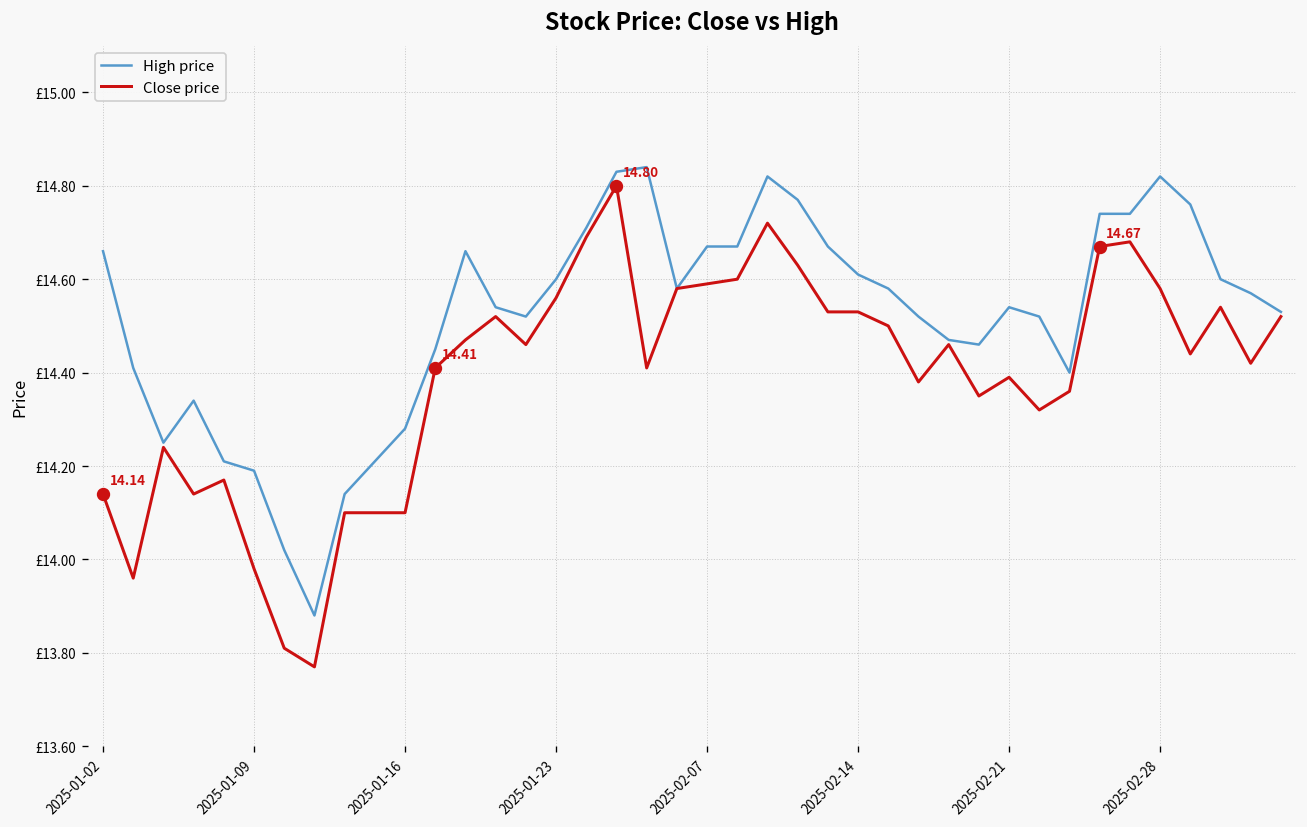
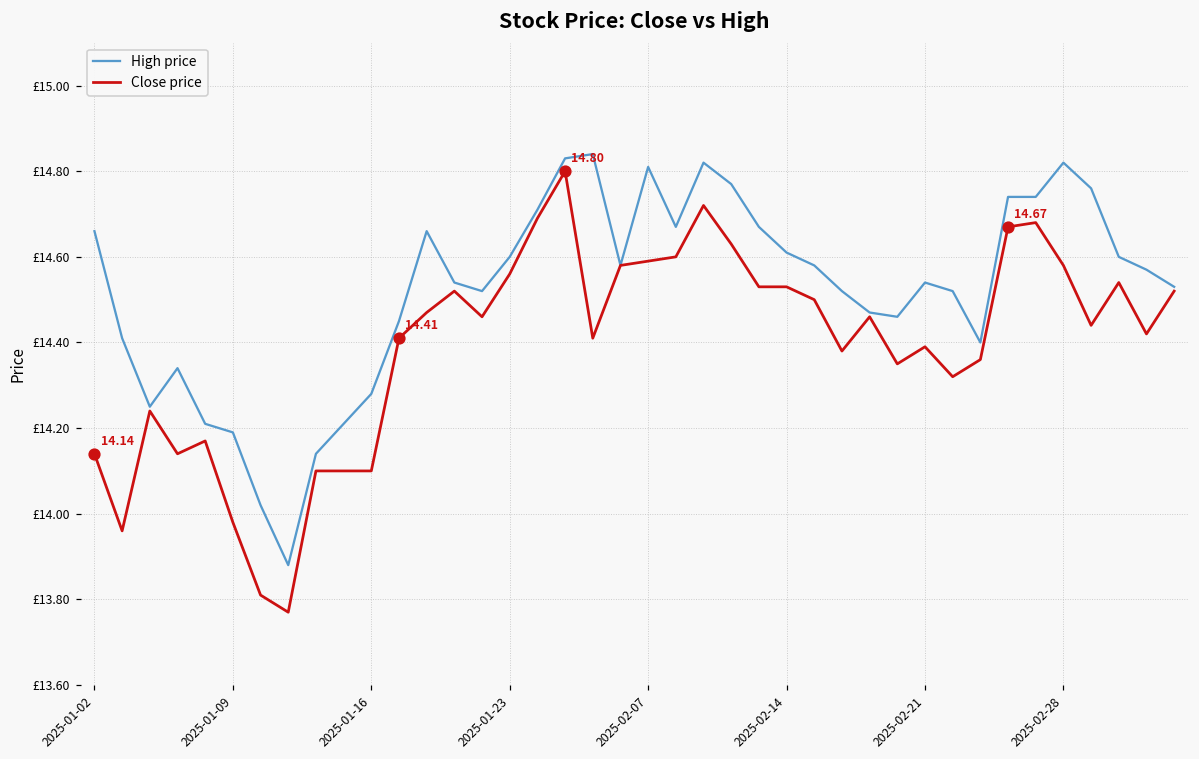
High price, 2025-02-07: £14.67 -> £14.81
